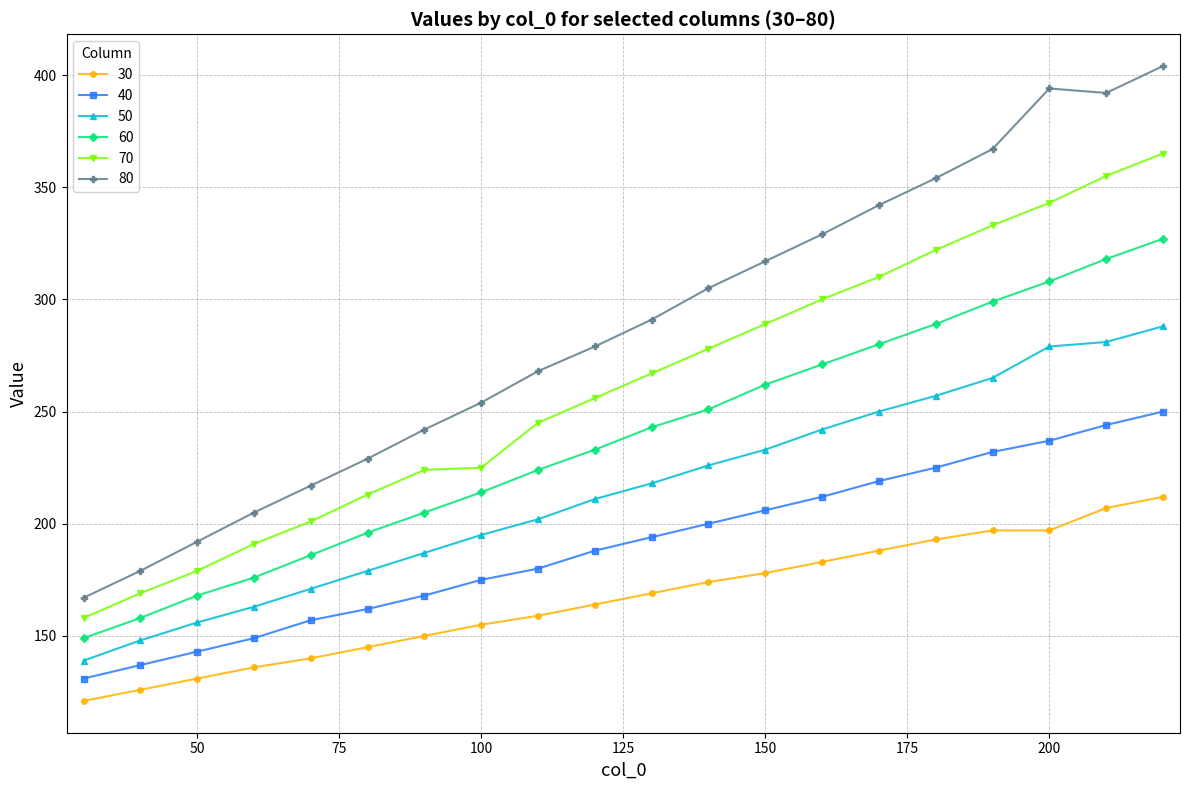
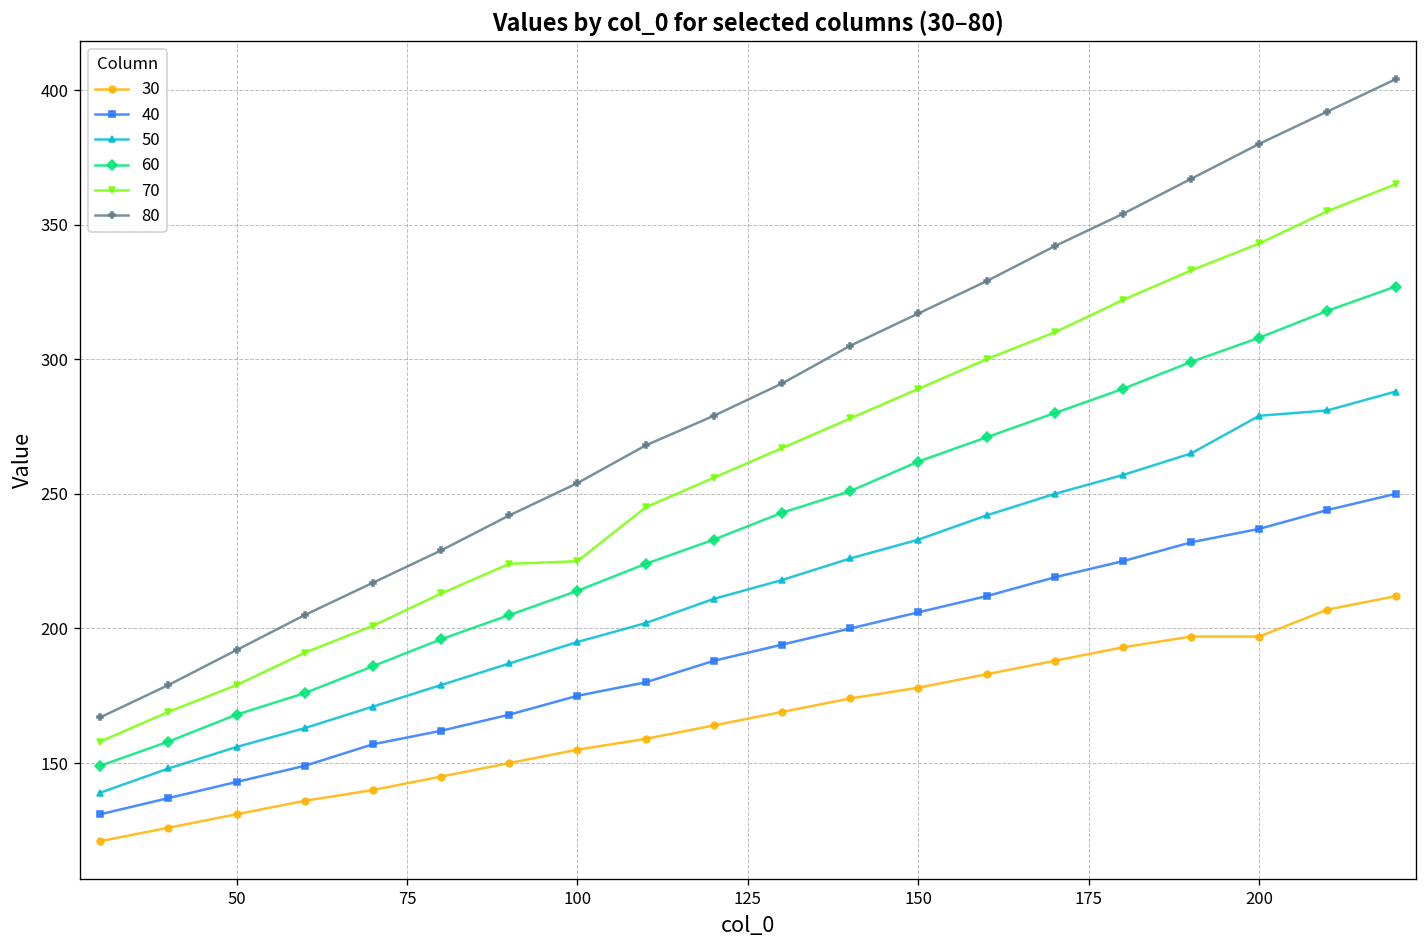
80, 200: 394 -> 380
